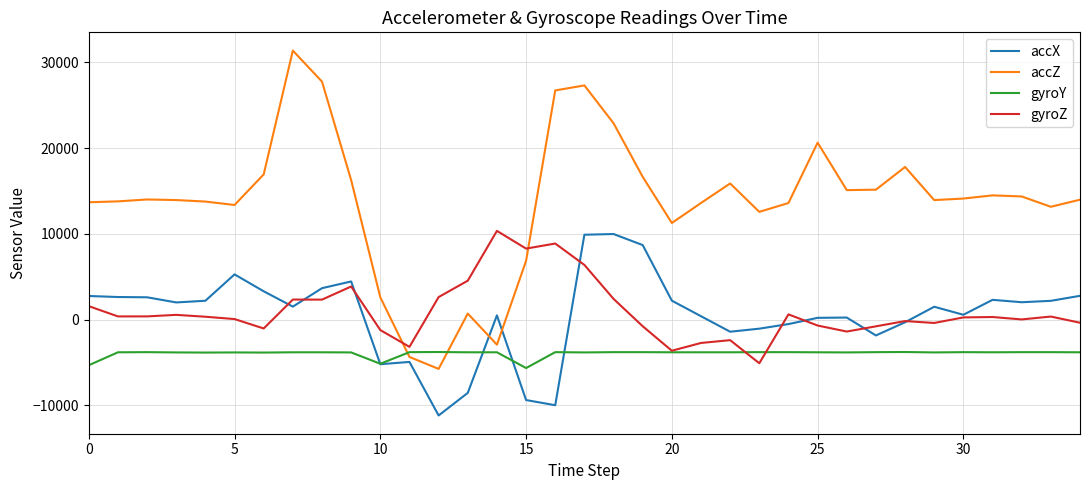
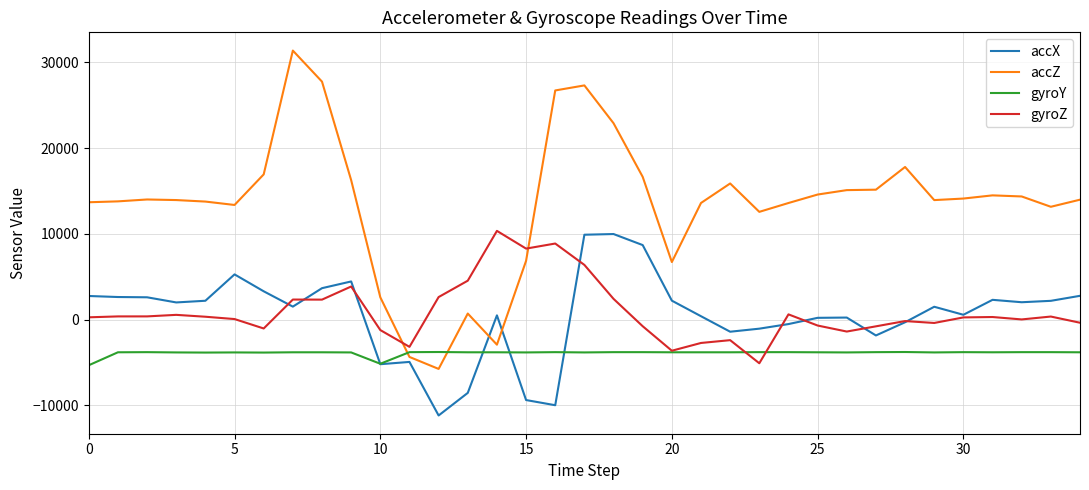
gyroZ, 0: 2000 -> 0
gyroY, 15: -6000 -> -4000
accZ, 20: 11000 -> 7000
accZ, 25: 21000 -> 15000
